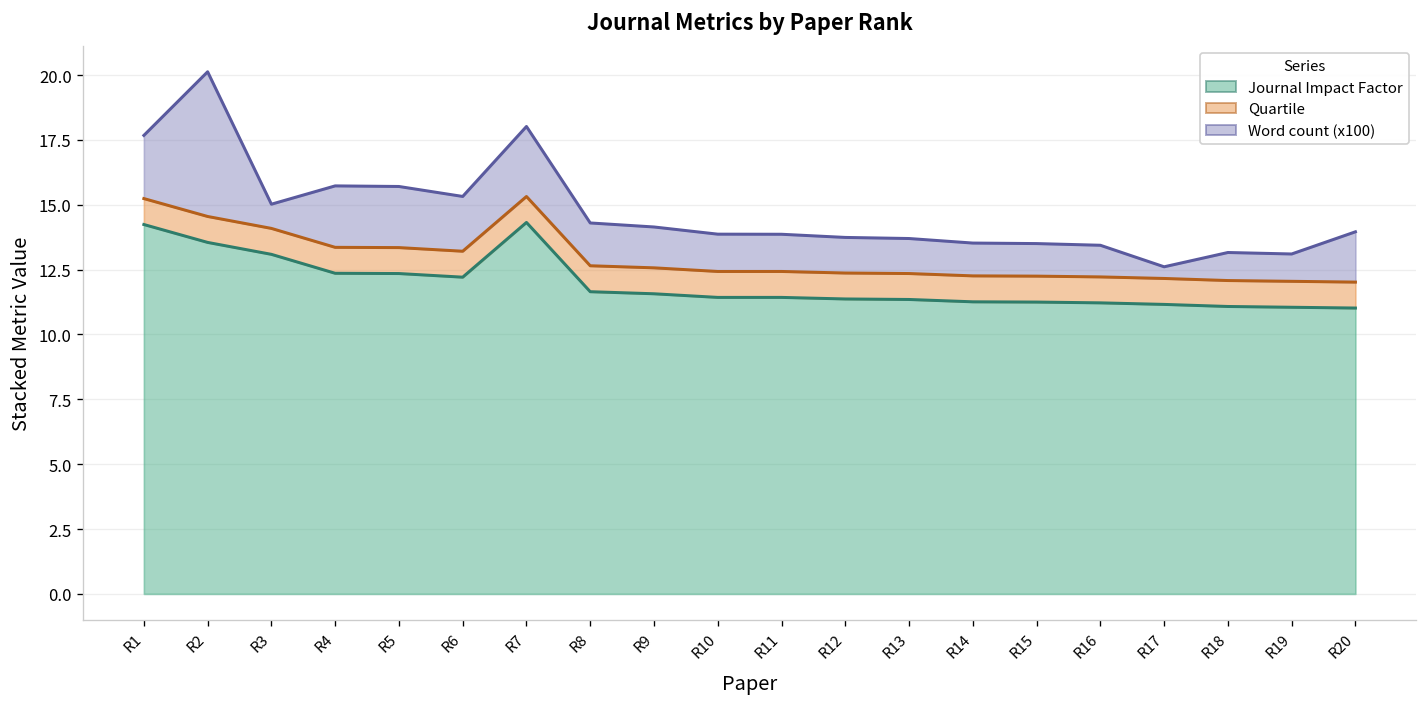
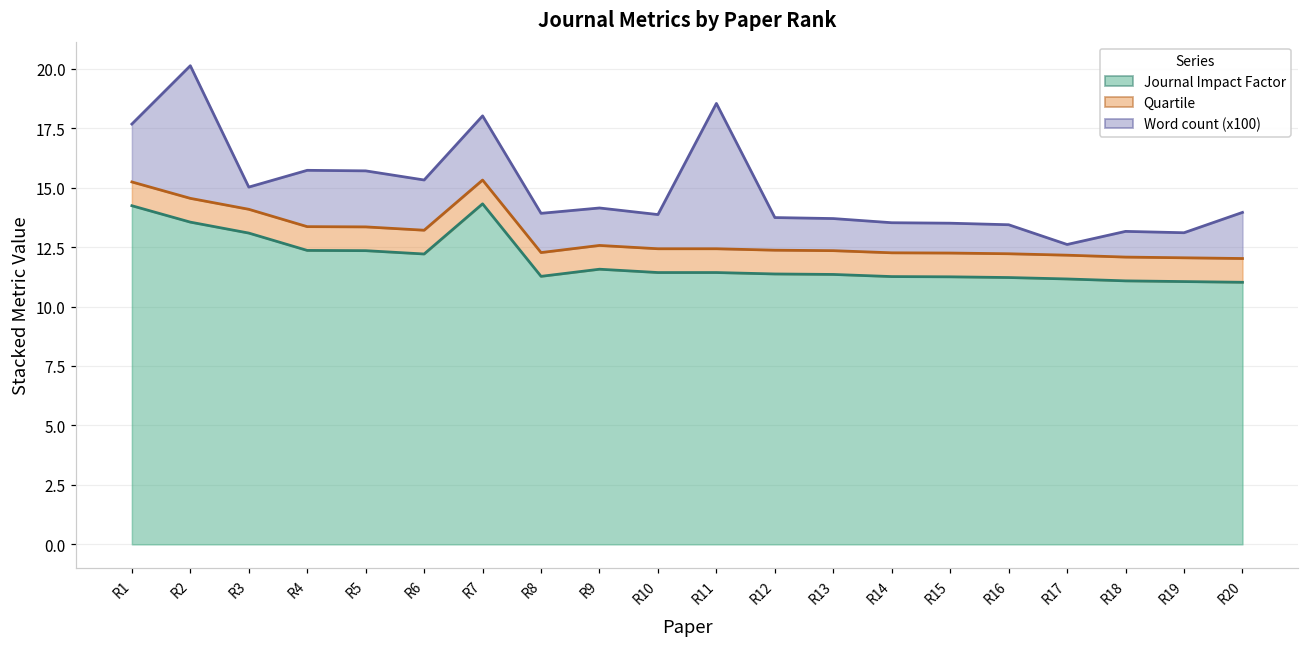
Journal Impact Factor, R8: 11.7 -> 11.3
Word count (x100), R11: 1.4 -> 6.1
